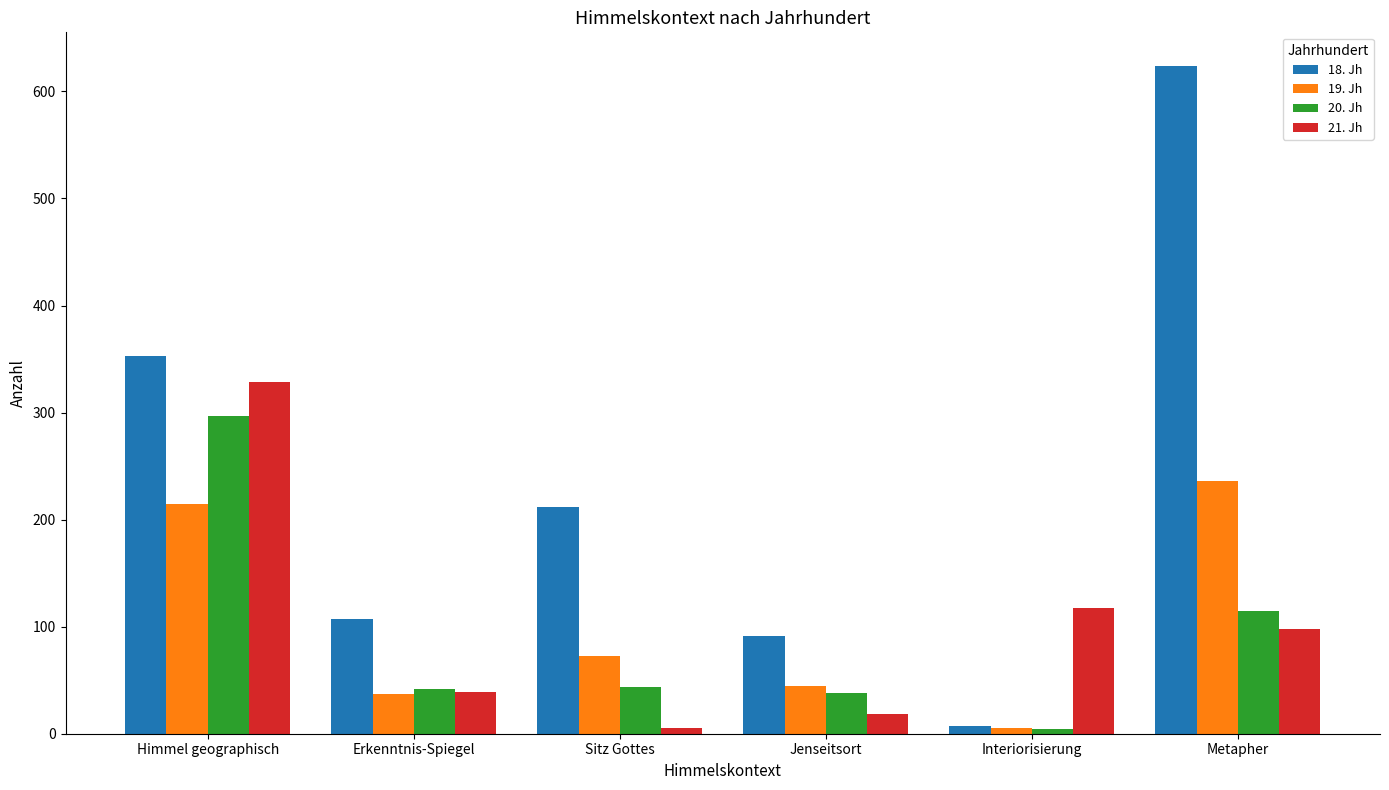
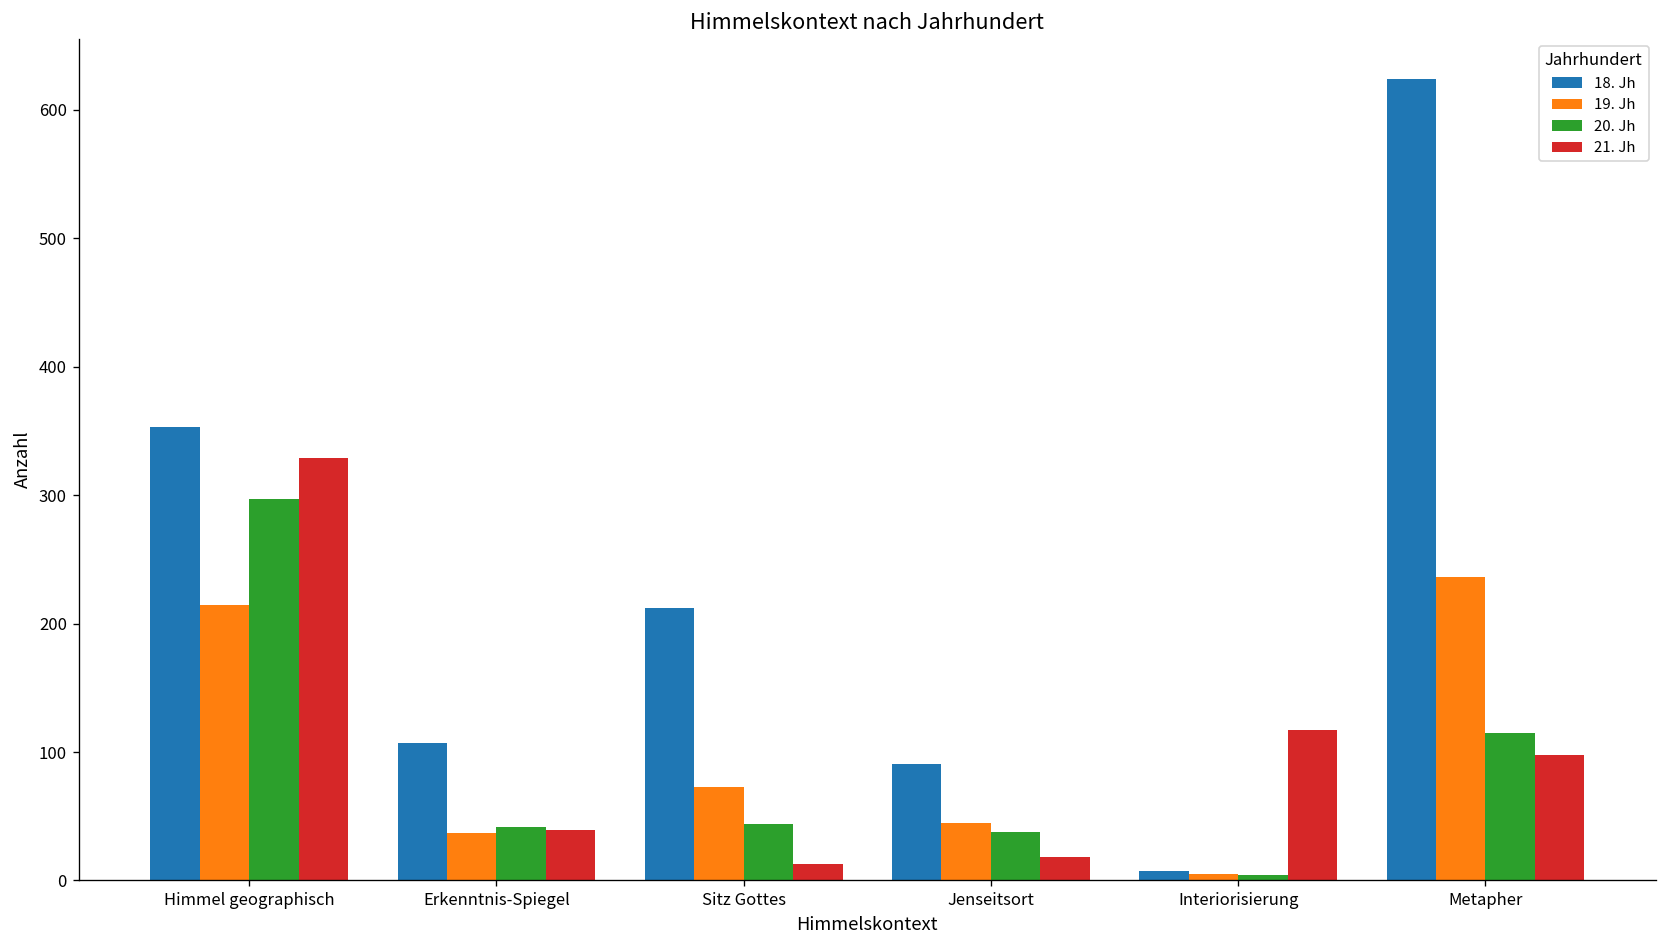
21. Jh, Sitz Gottes: 5 -> 13
